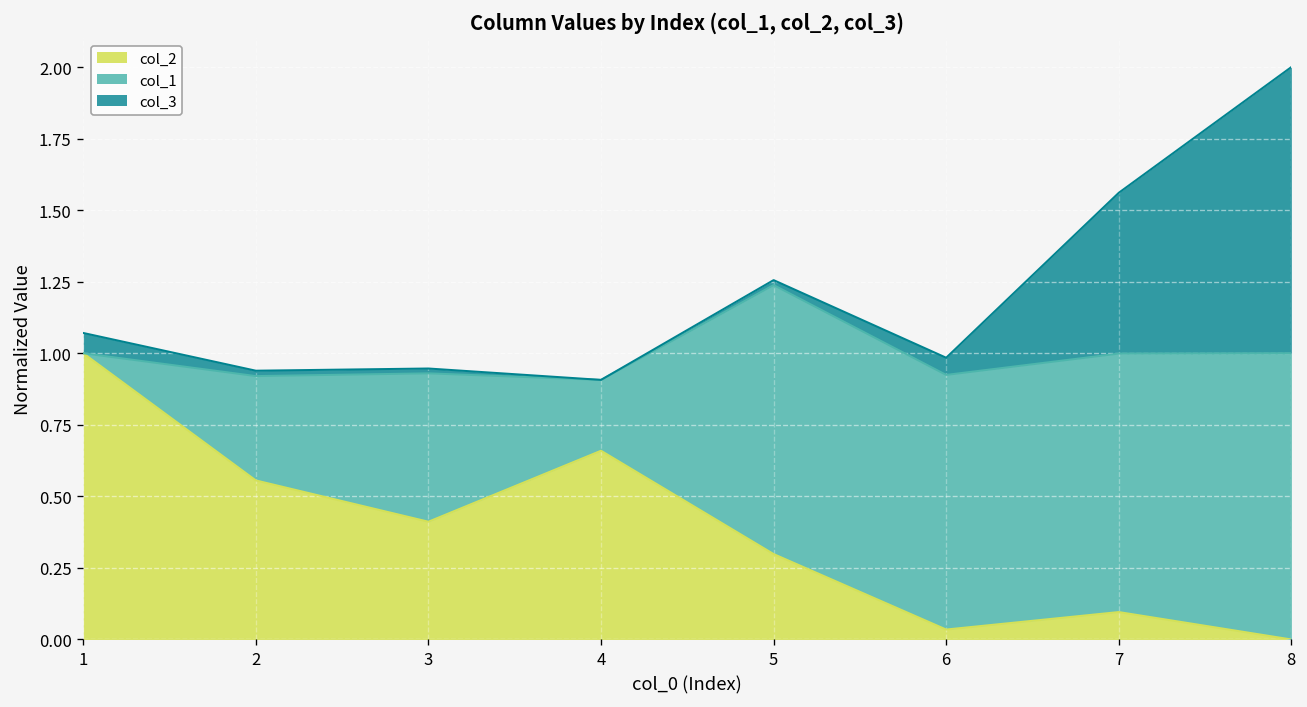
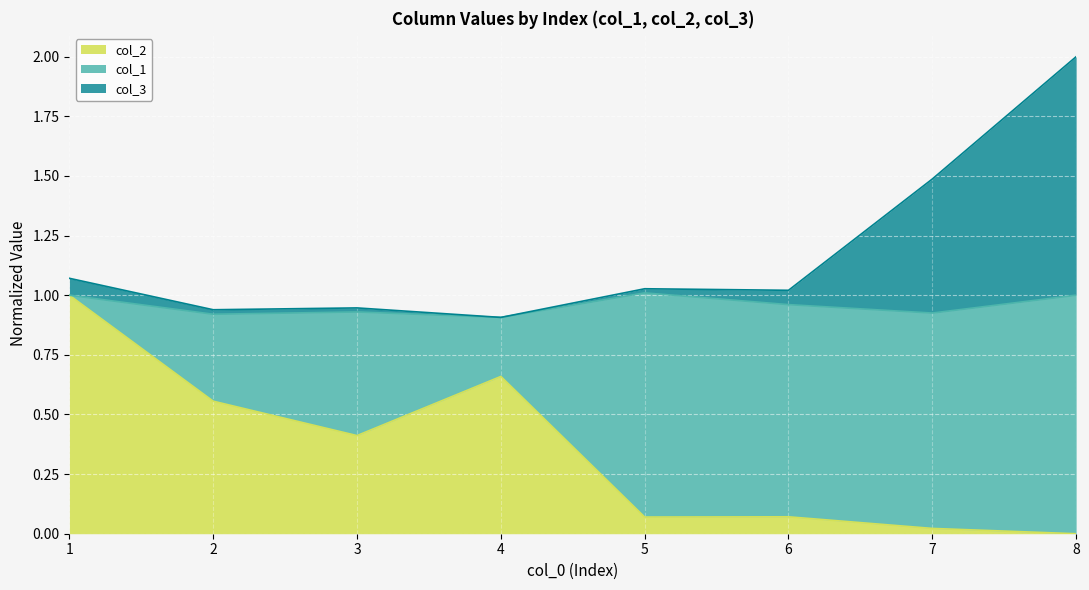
col_2, 5: 0.30 -> 0.07
col_2, 6: 0.03 -> 0.07
col_2, 7: 0.10 -> 0.02
